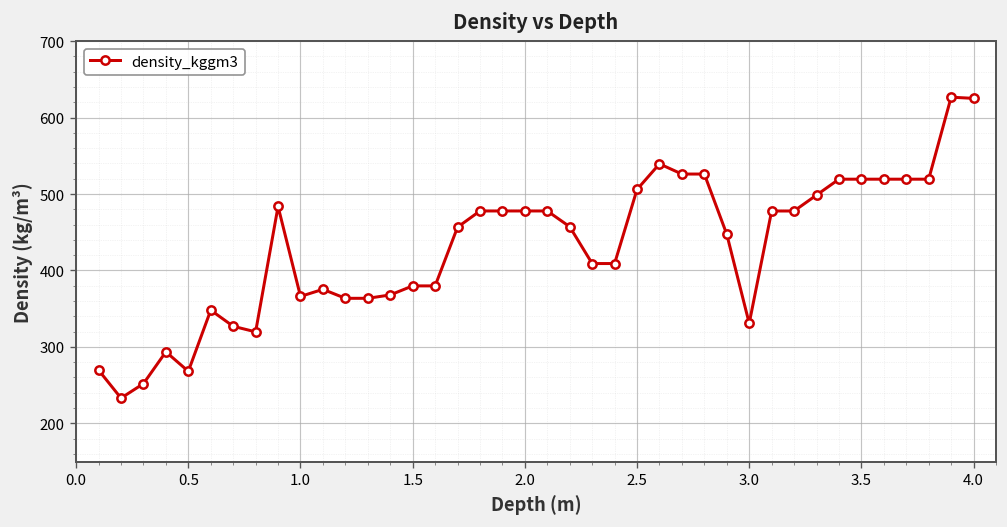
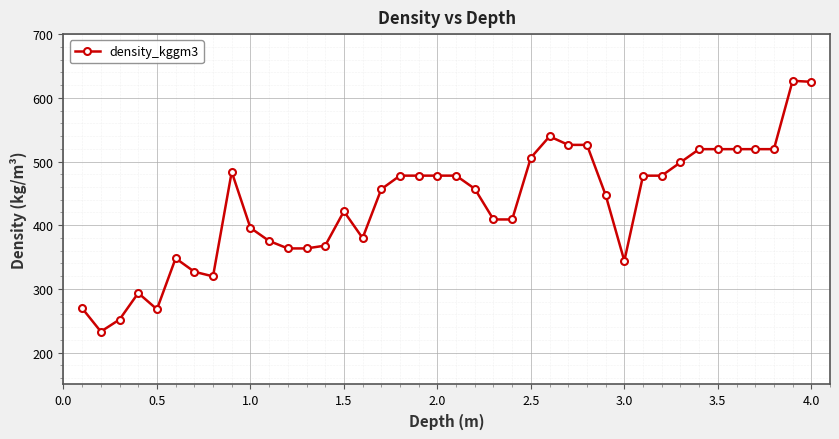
1.0: 370 -> 400
1.5: 380 -> 420
3.0: 330 -> 340
